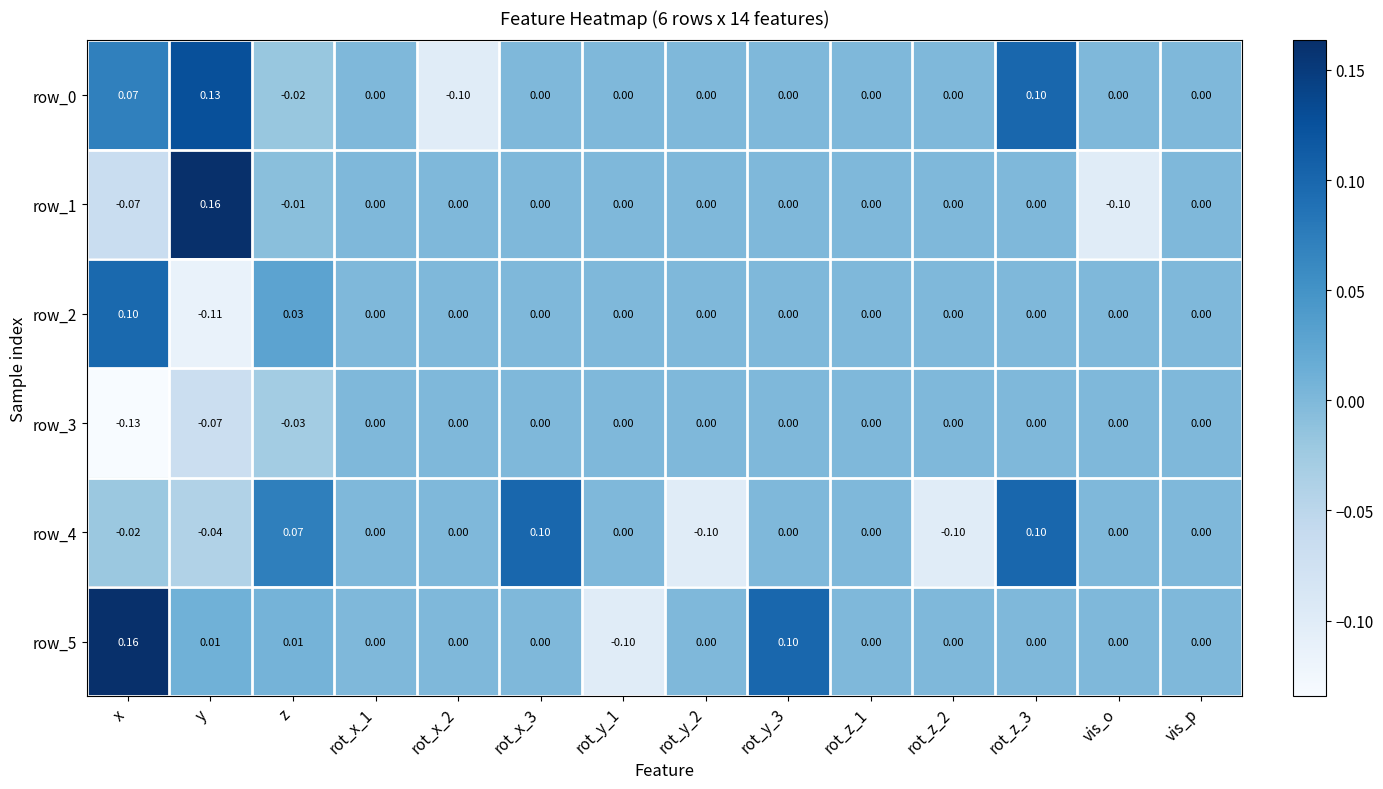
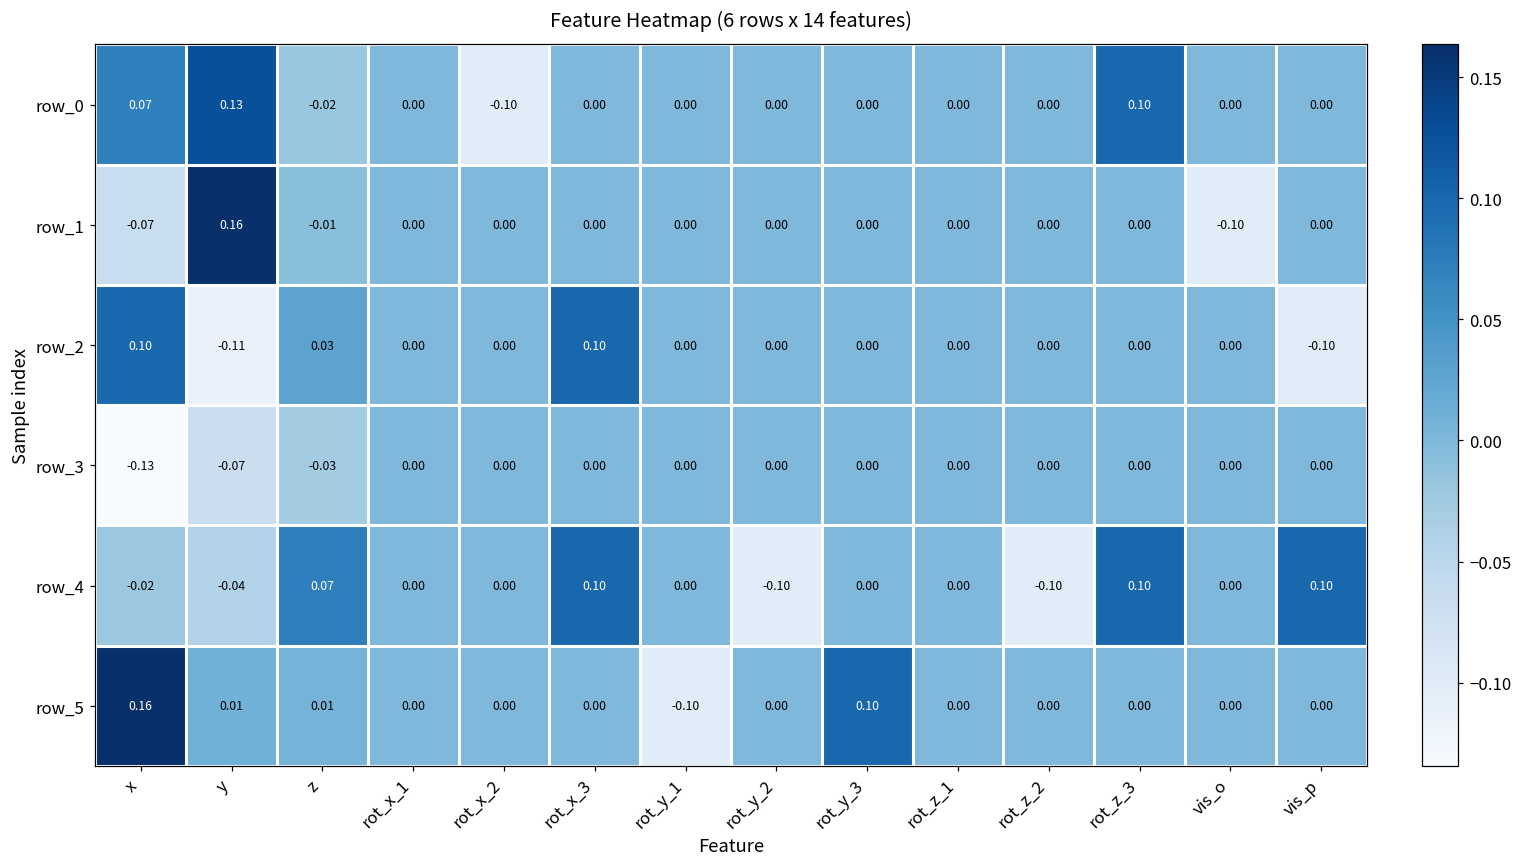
row_2, rot_x_3: 0.00 -> 0.10
row_2, vis_p: 0.00 -> -0.10
row_4, vis_p: 0.00 -> 0.10
